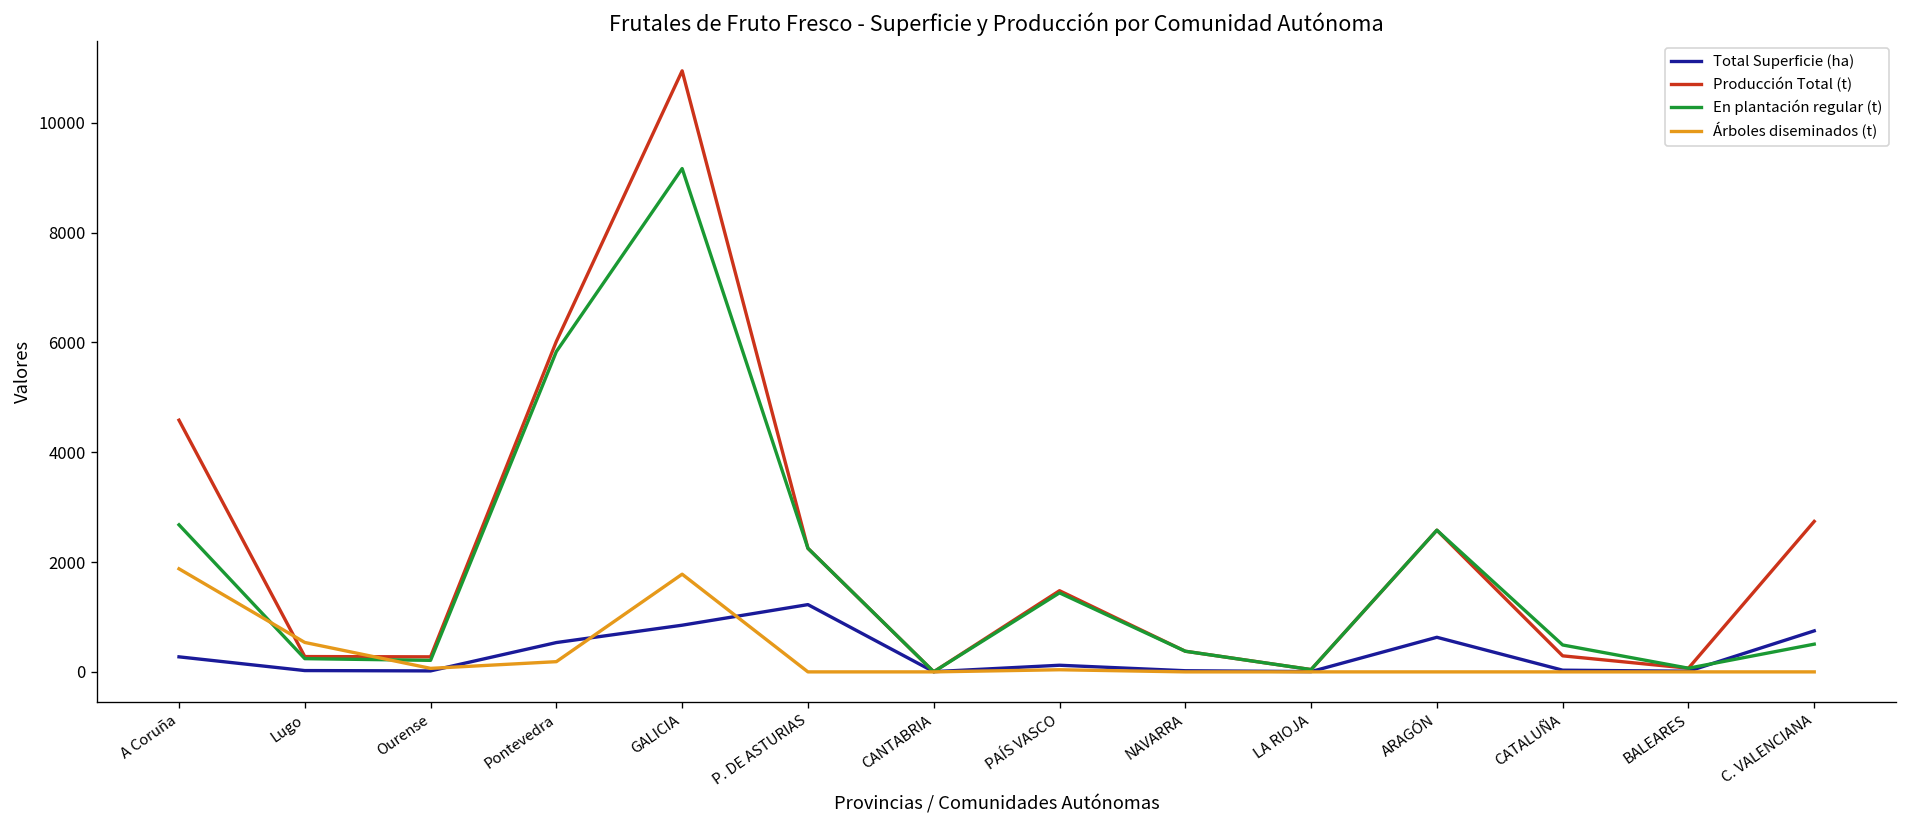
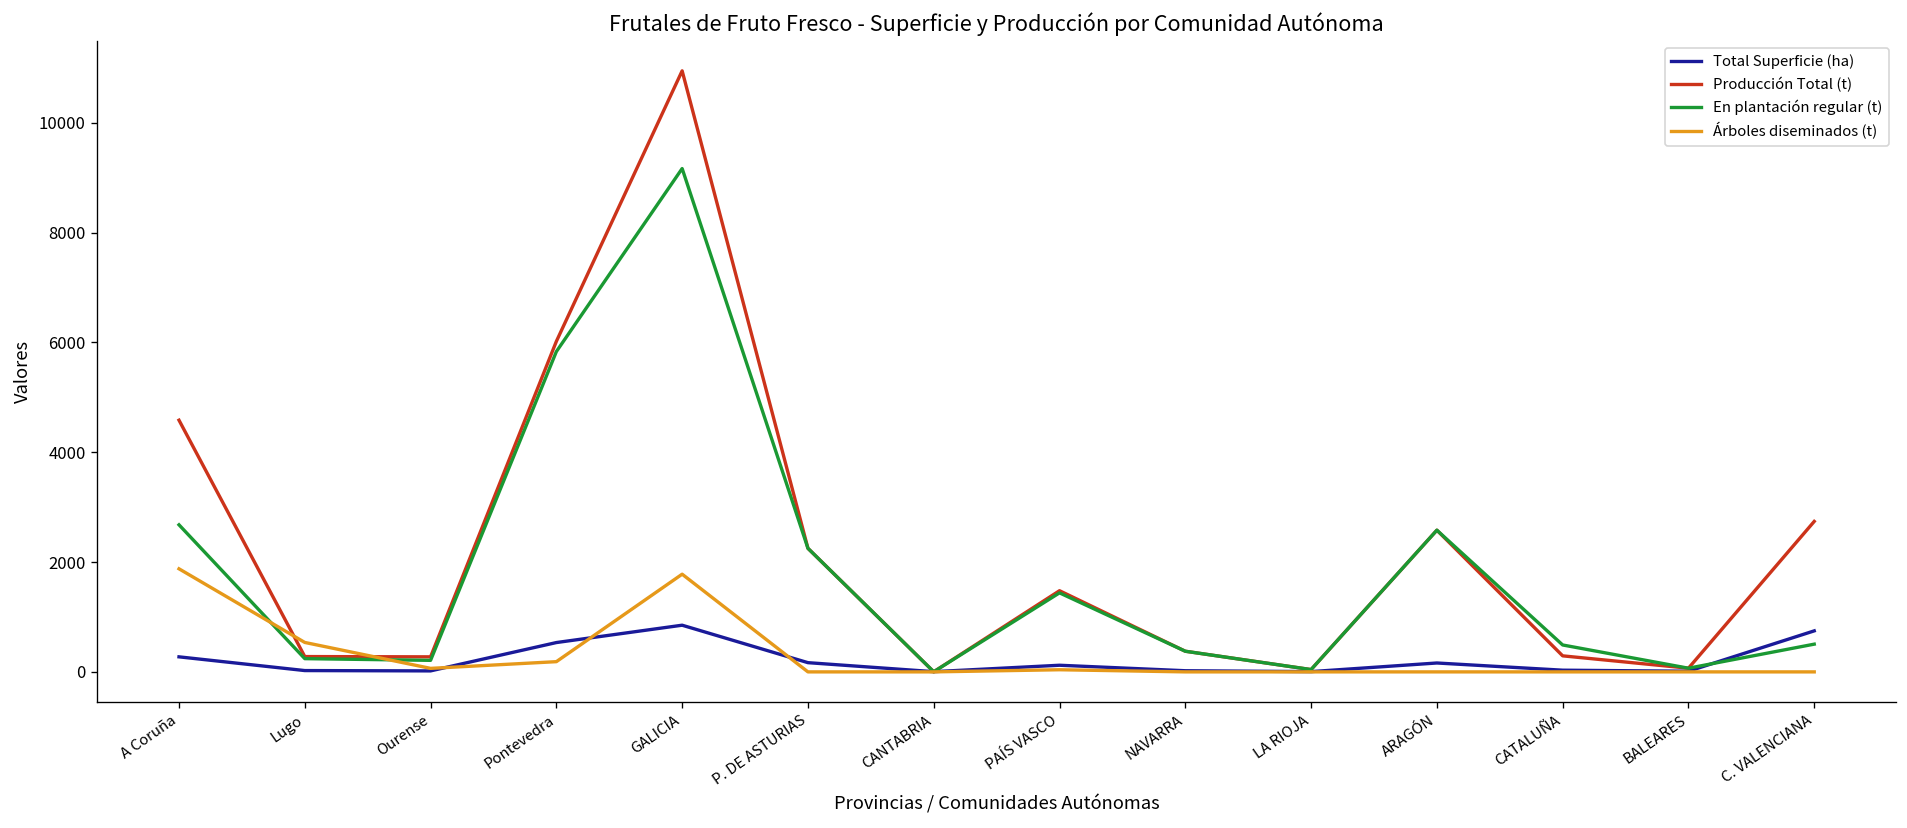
Total Superficie (ha), P. DE ASTURIAS: 1200 -> 200
Total Superficie (ha), ARAGÓN: 600 -> 200
